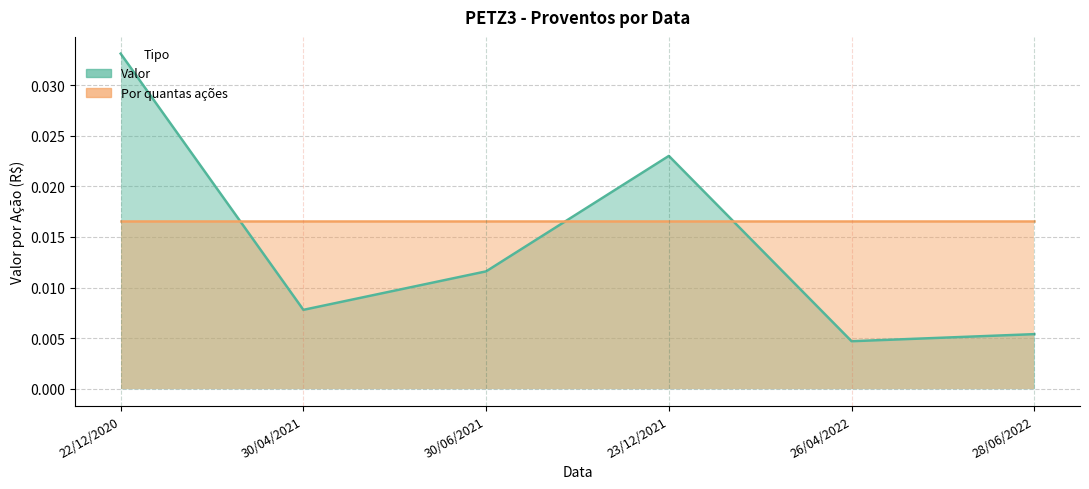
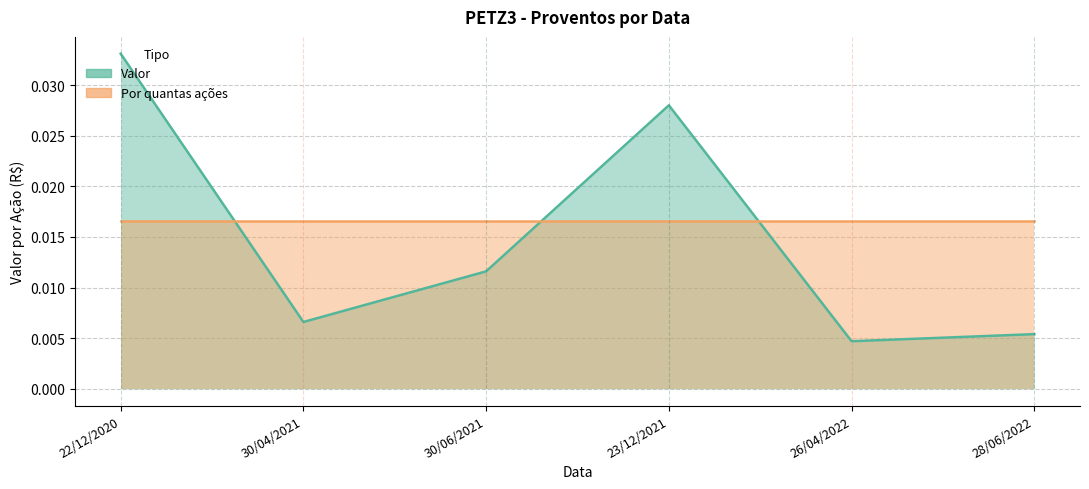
Valor, 30/04/2021: 0.0078 -> 0.0066
Valor, 23/12/2021: 0.023 -> 0.028
